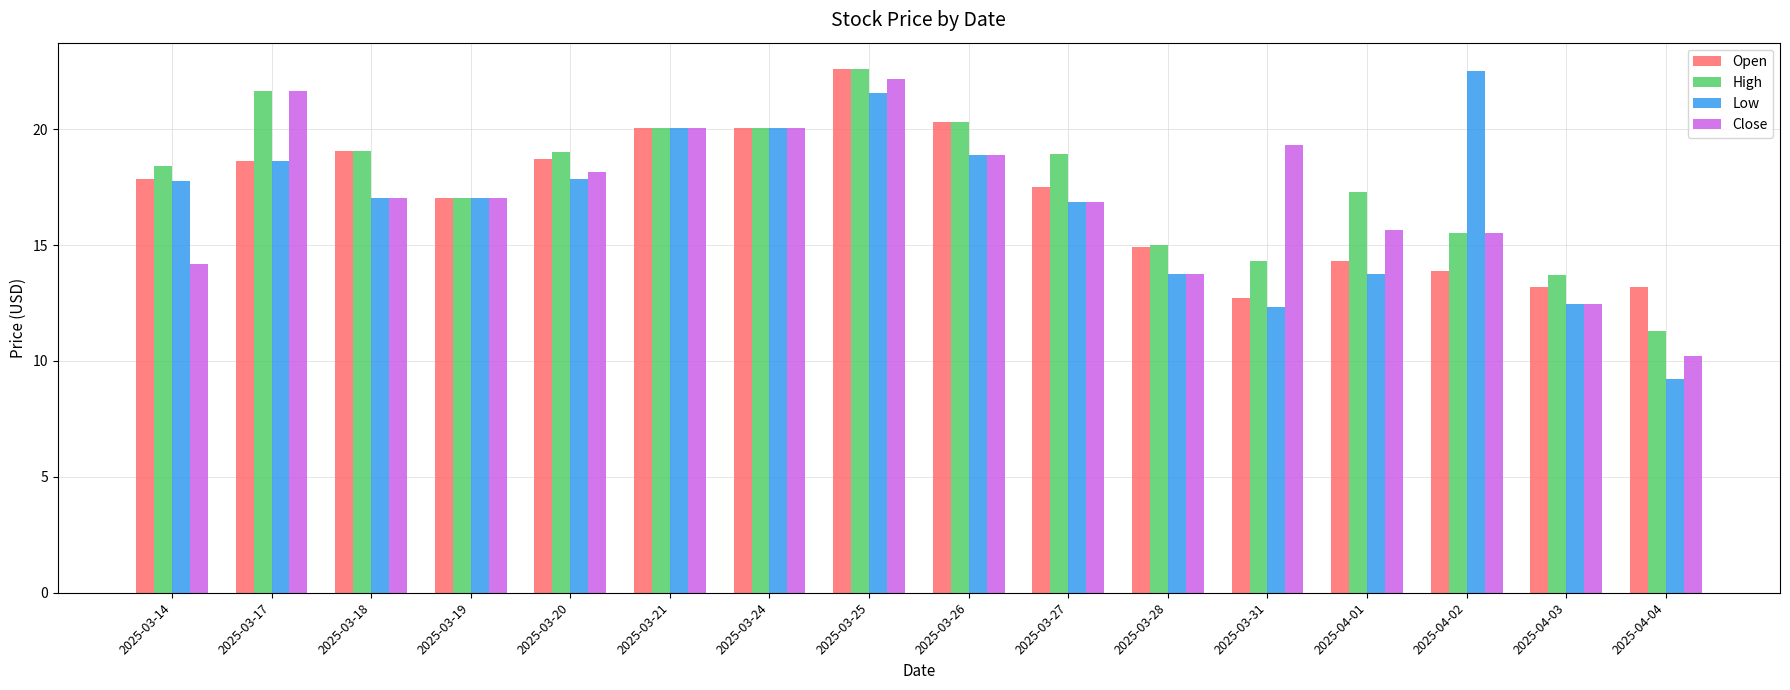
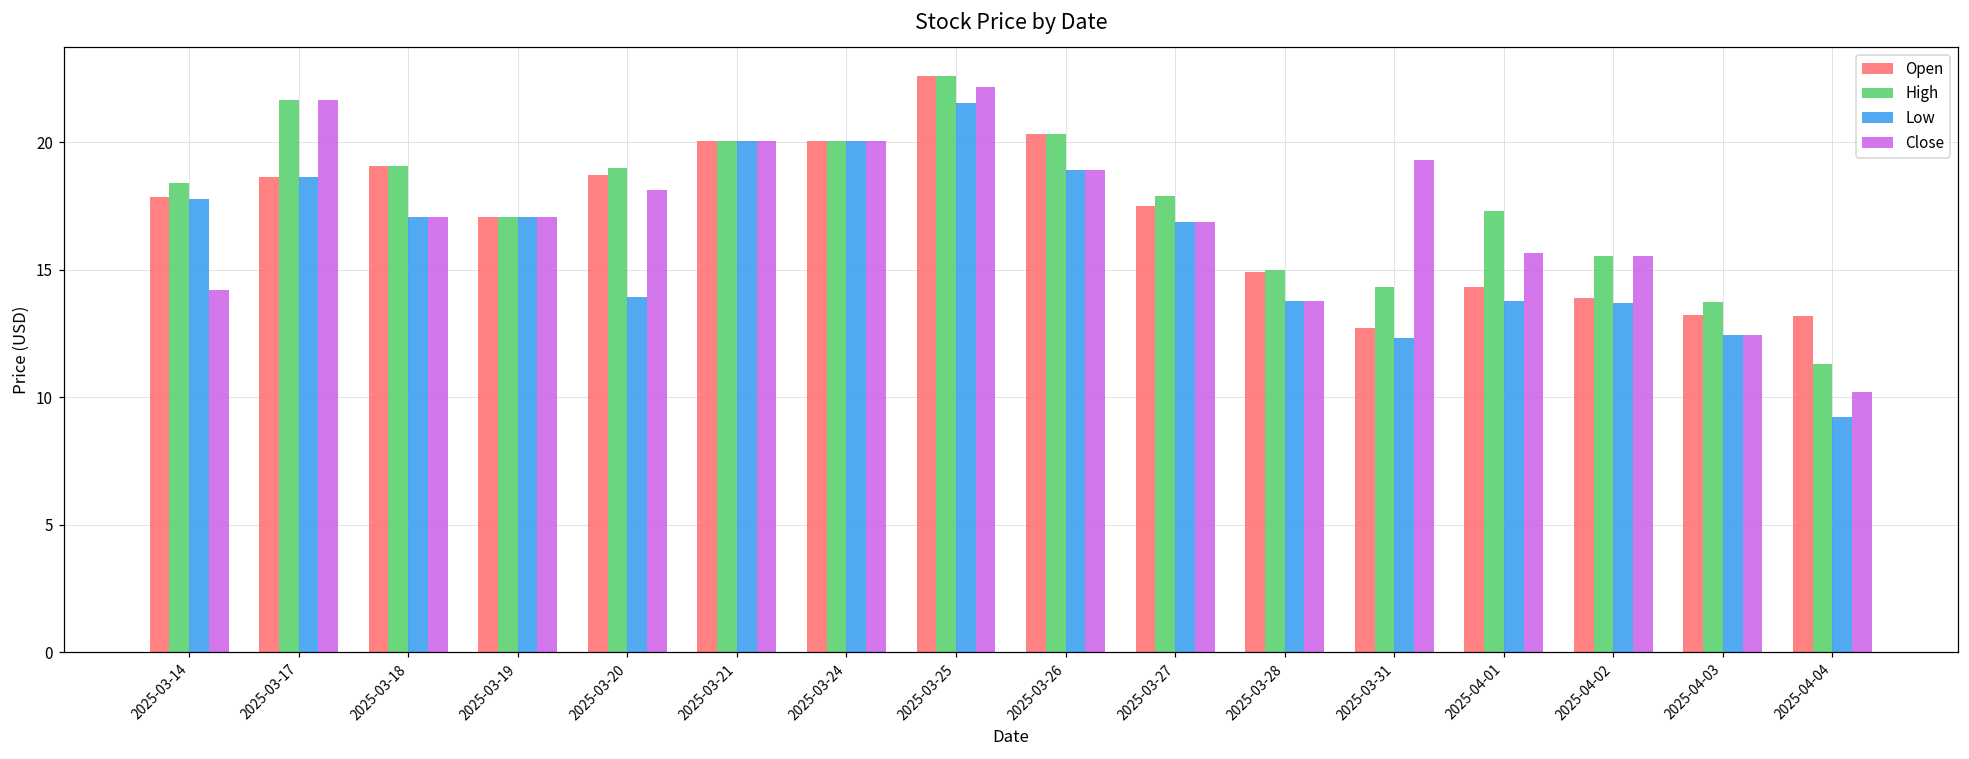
Low, 2025-03-20: 17.9 -> 13.9
High, 2025-03-27: 18.9 -> 17.9
Low, 2025-04-02: 22.5 -> 13.7
